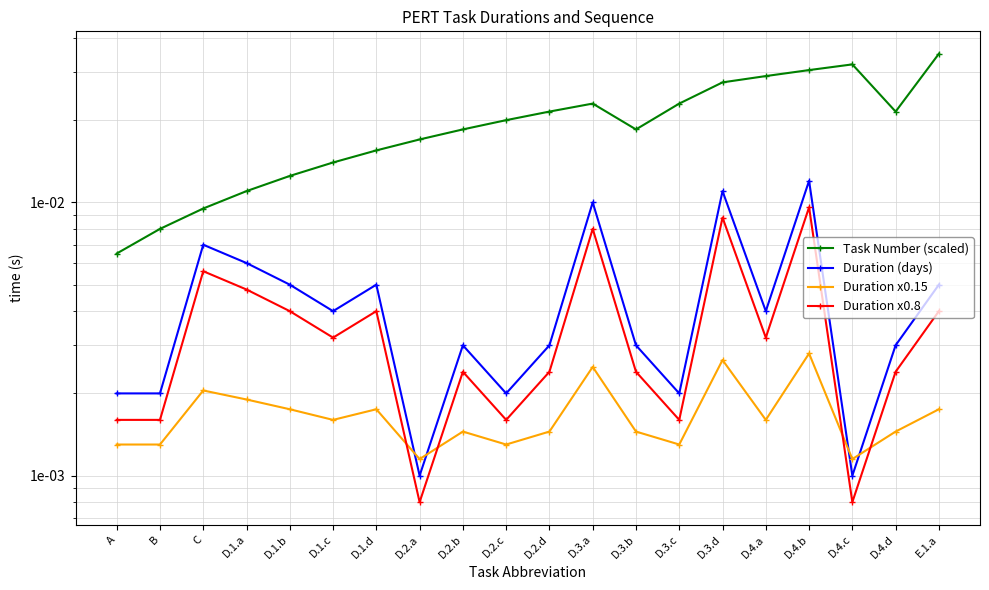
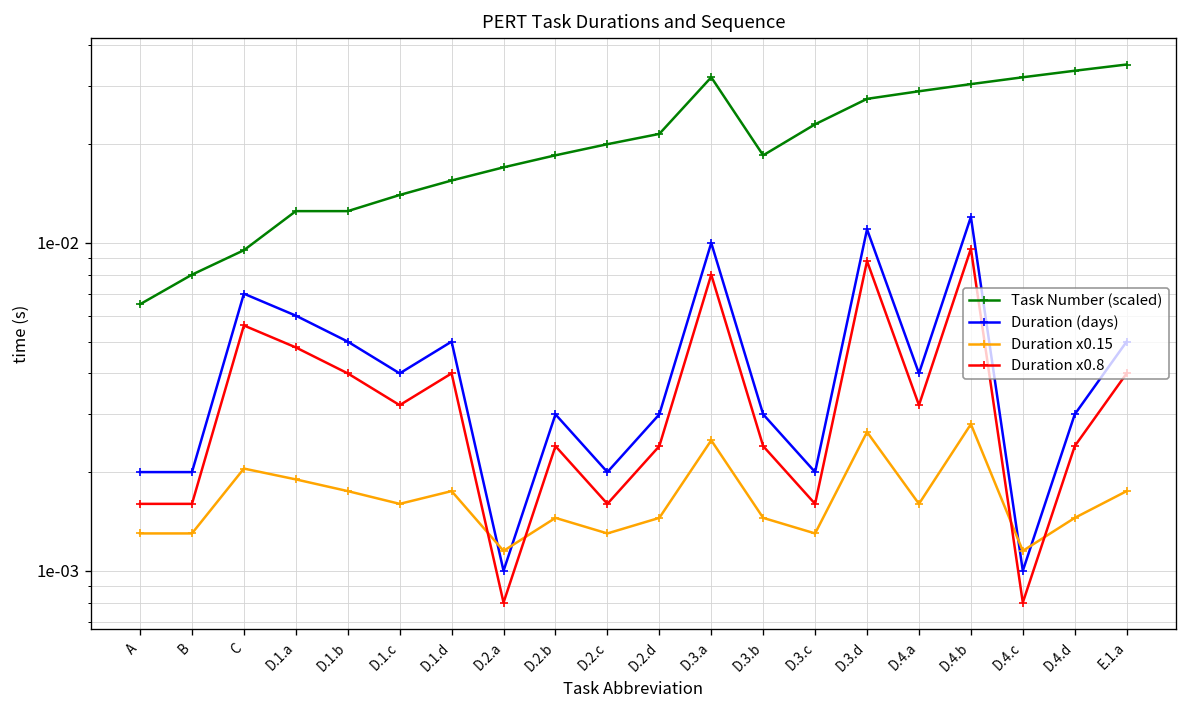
Task Number (scaled), D.1.a: 0.0110 -> 0.013
Task Number (scaled), D.3.a: 0.023 -> 0.032
Task Number (scaled), D.4.d: 0.022 -> 0.033
